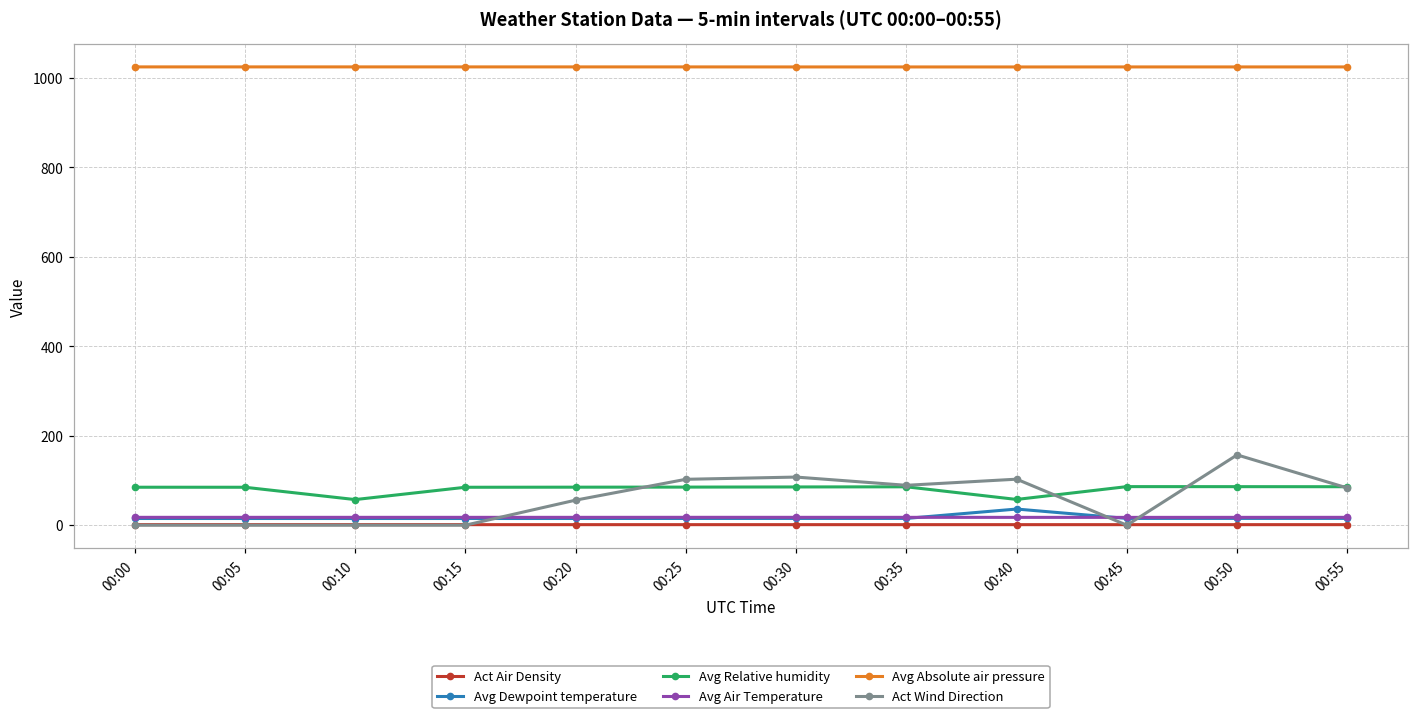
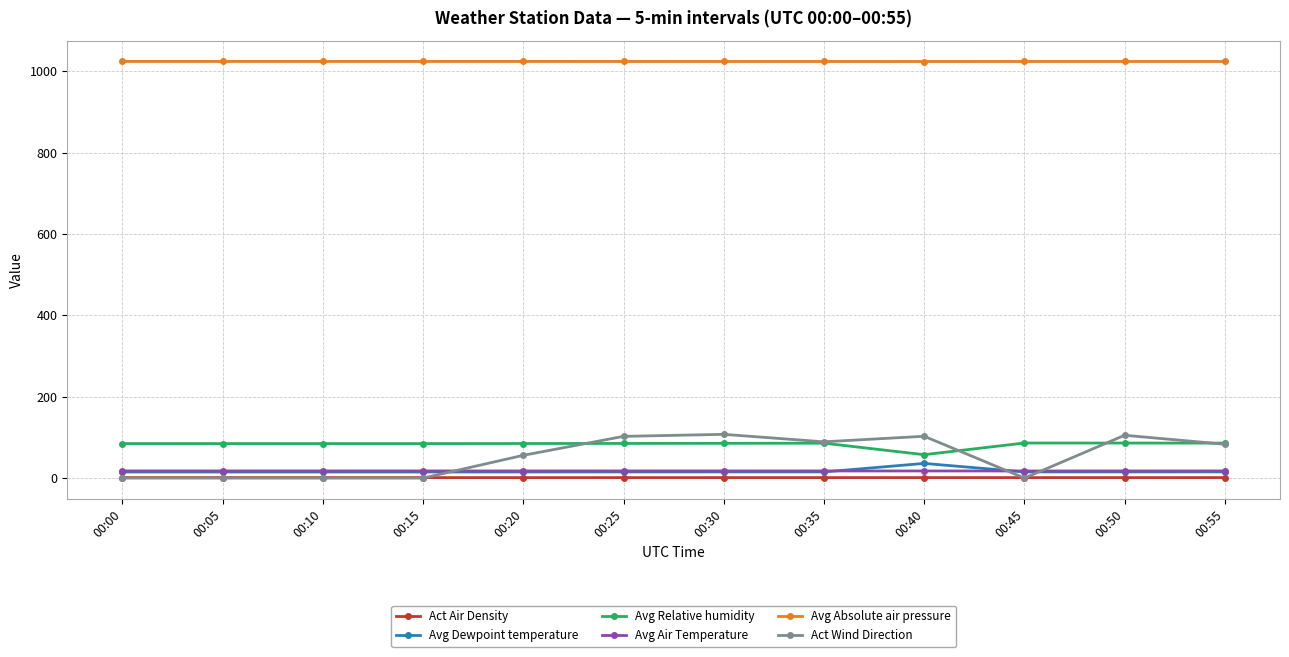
Avg Relative humidity, 00:10: 60 -> 80
Act Wind Direction, 00:50: 160 -> 110
